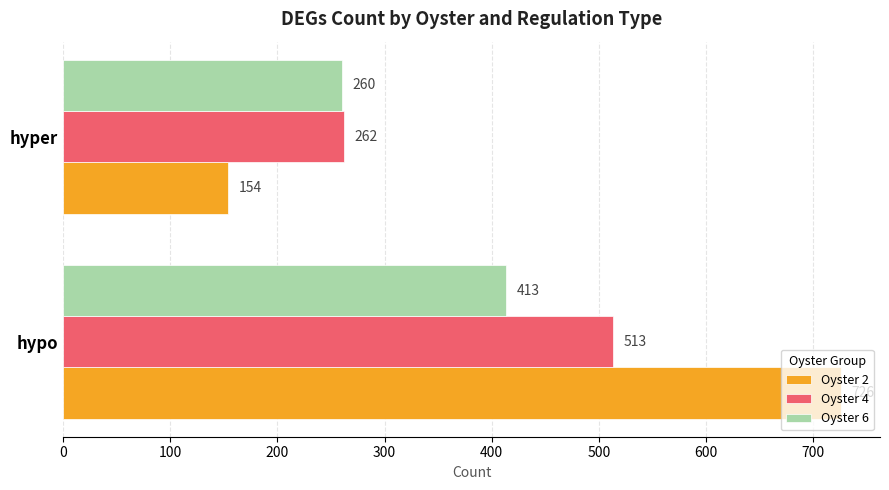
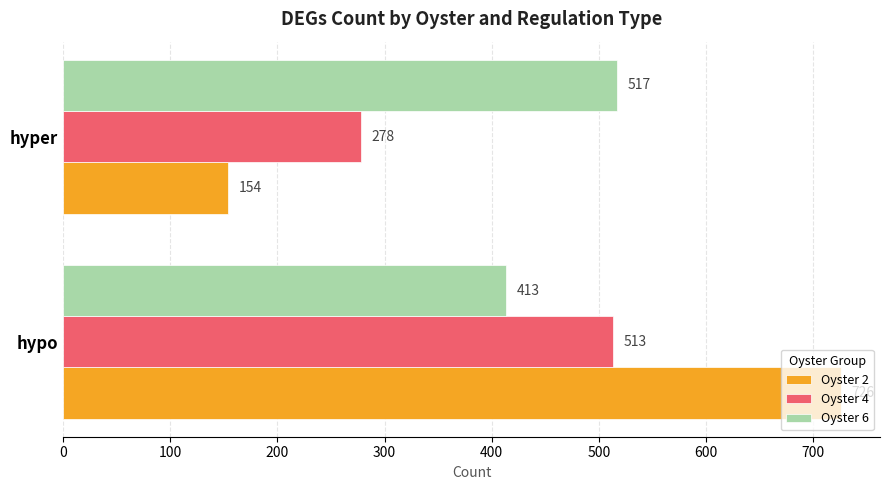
Oyster 6, hyper: 260 -> 517
Oyster 4, hyper: 262 -> 278
